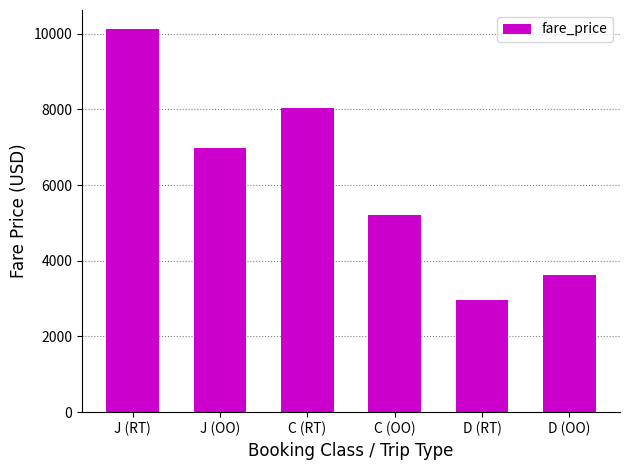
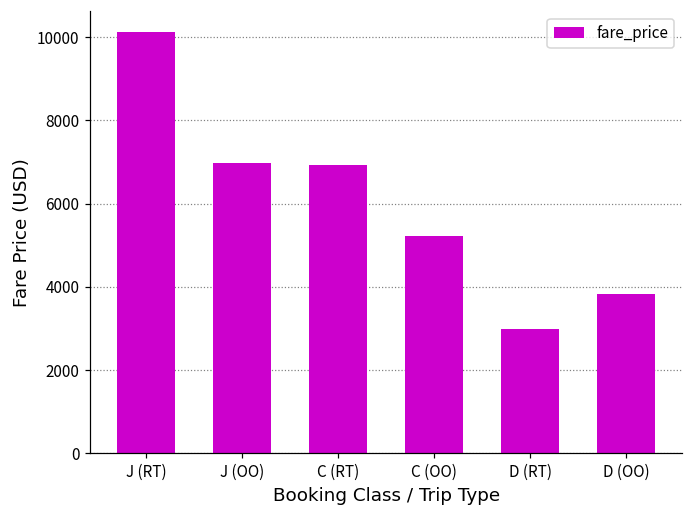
C (RT): 8000 -> 6900
D (OO): 3600 -> 3800
